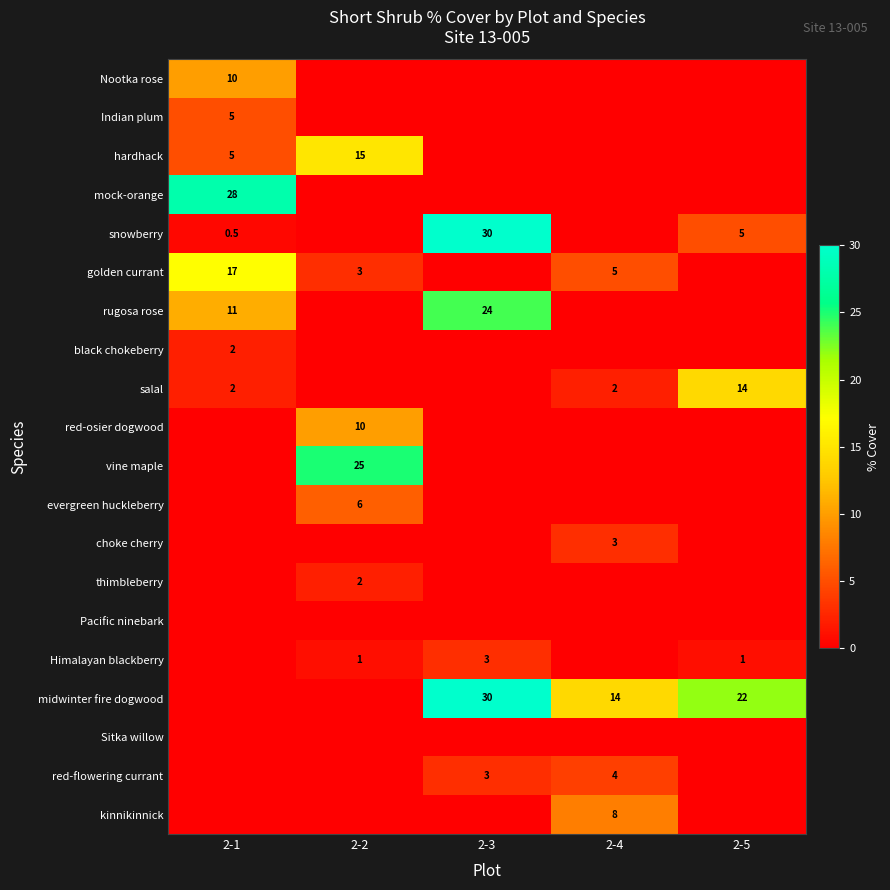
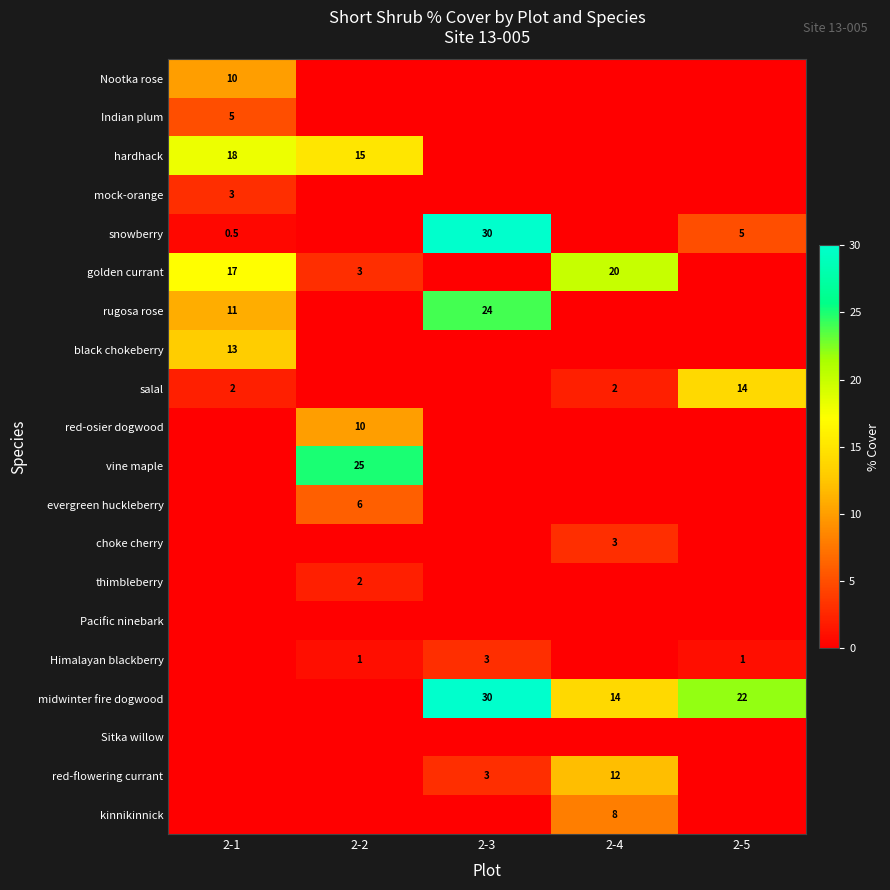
hardhack, 2-1: 5 -> 18
mock-orange, 2-1: 28 -> 3
golden currant, 2-4: 5 -> 20
black chokeberry, 2-1: 2 -> 13
red-flowering currant, 2-4: 4 -> 12
